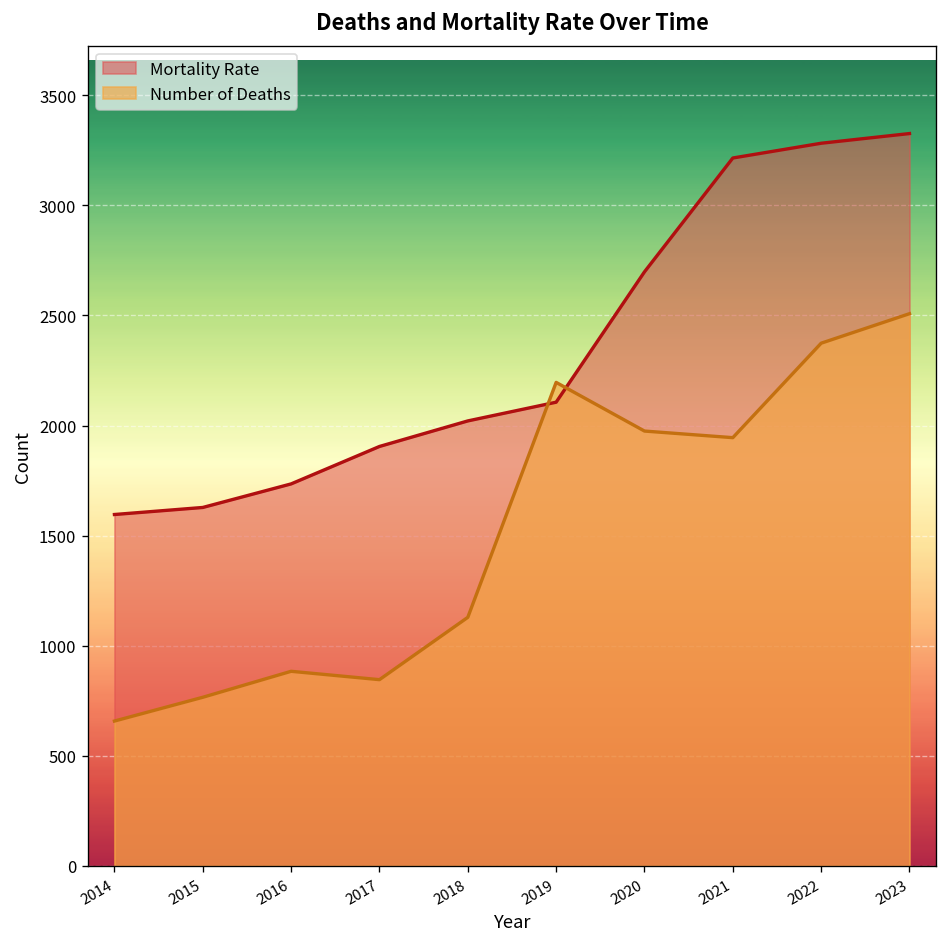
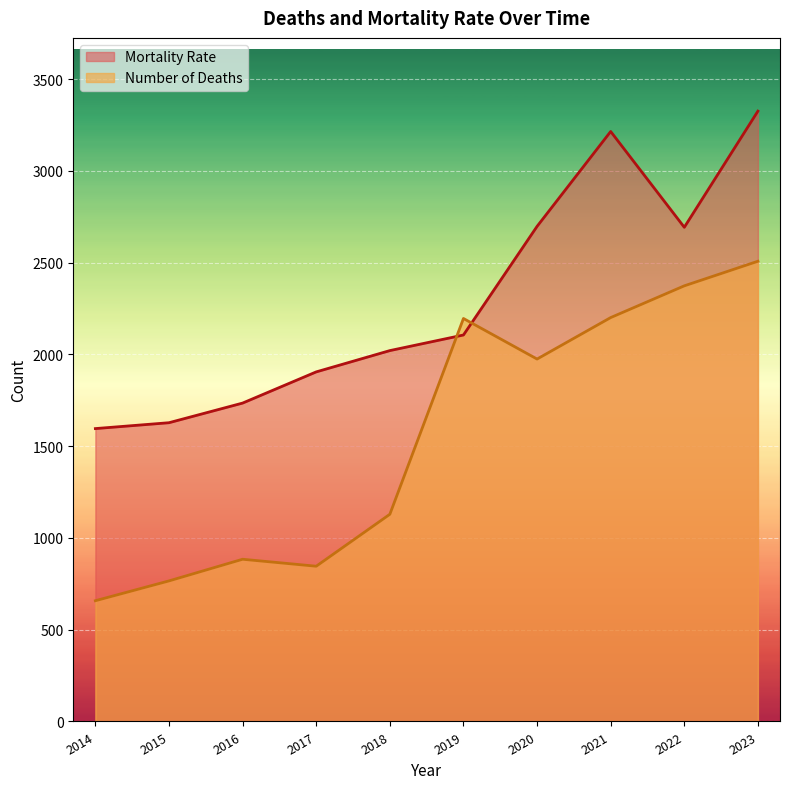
Number of Deaths, 2021: 1950 -> 2200
Mortality Rate, 2022: 3280 -> 2690
